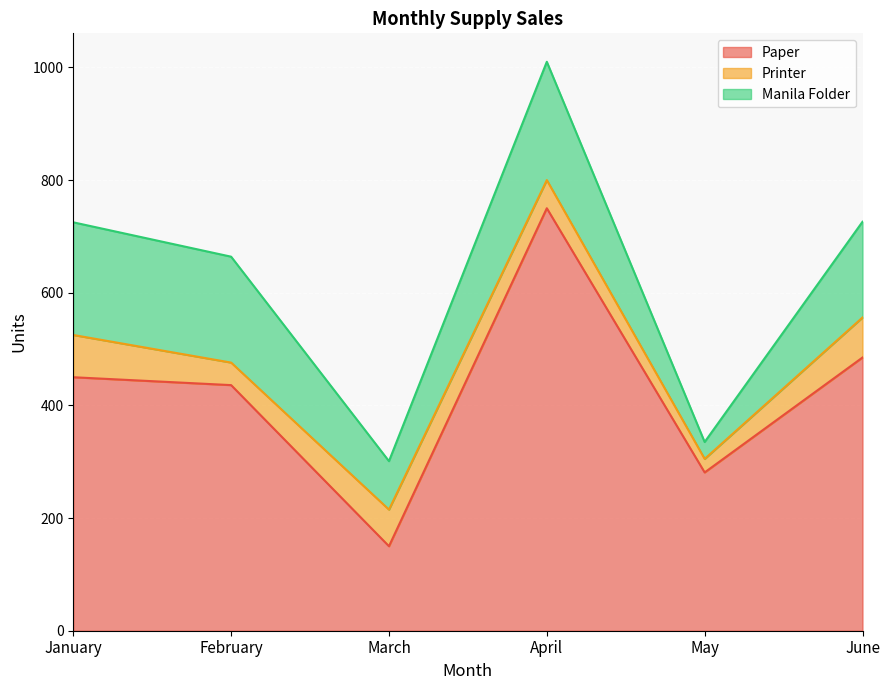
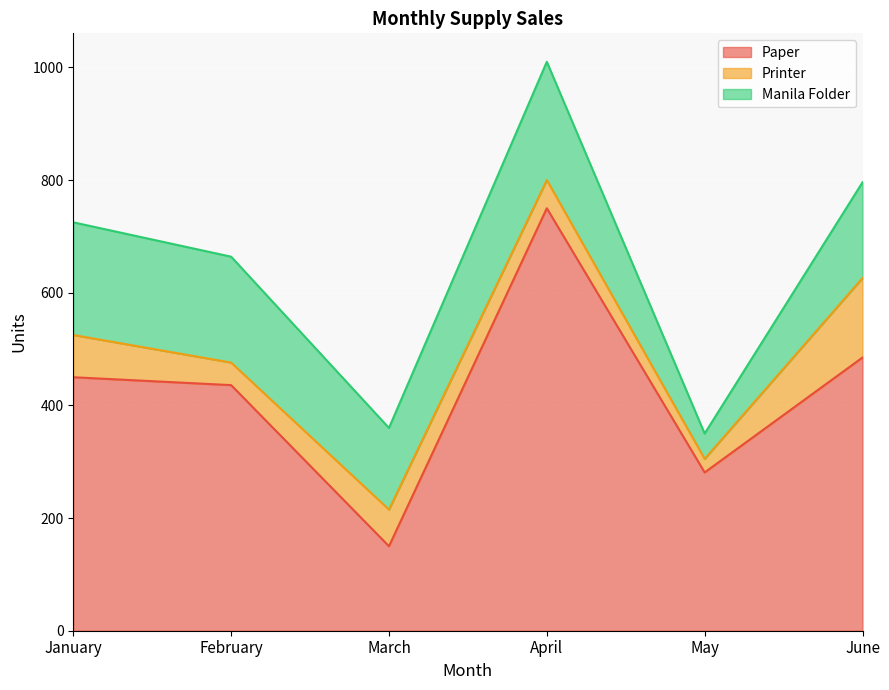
Manila Folder, March: 90 -> 150
Manila Folder, May: 30 -> 50
Printer, June: 70 -> 140
